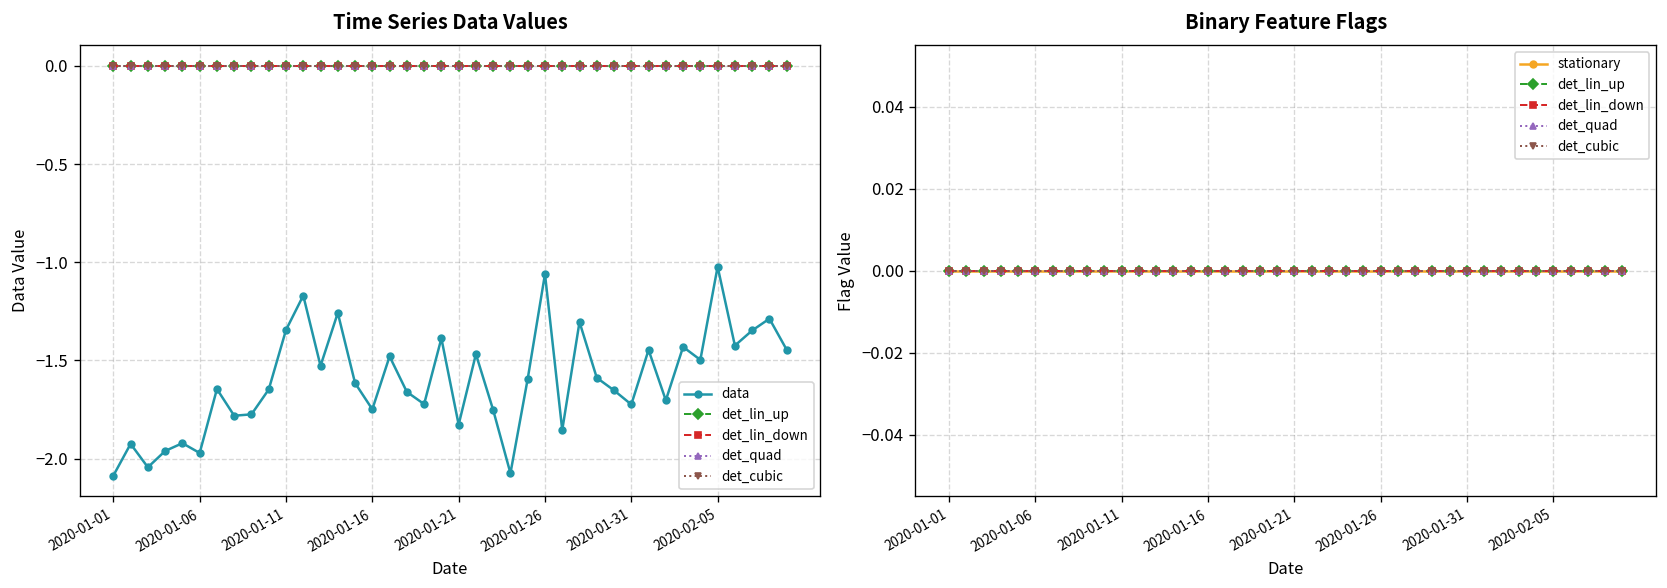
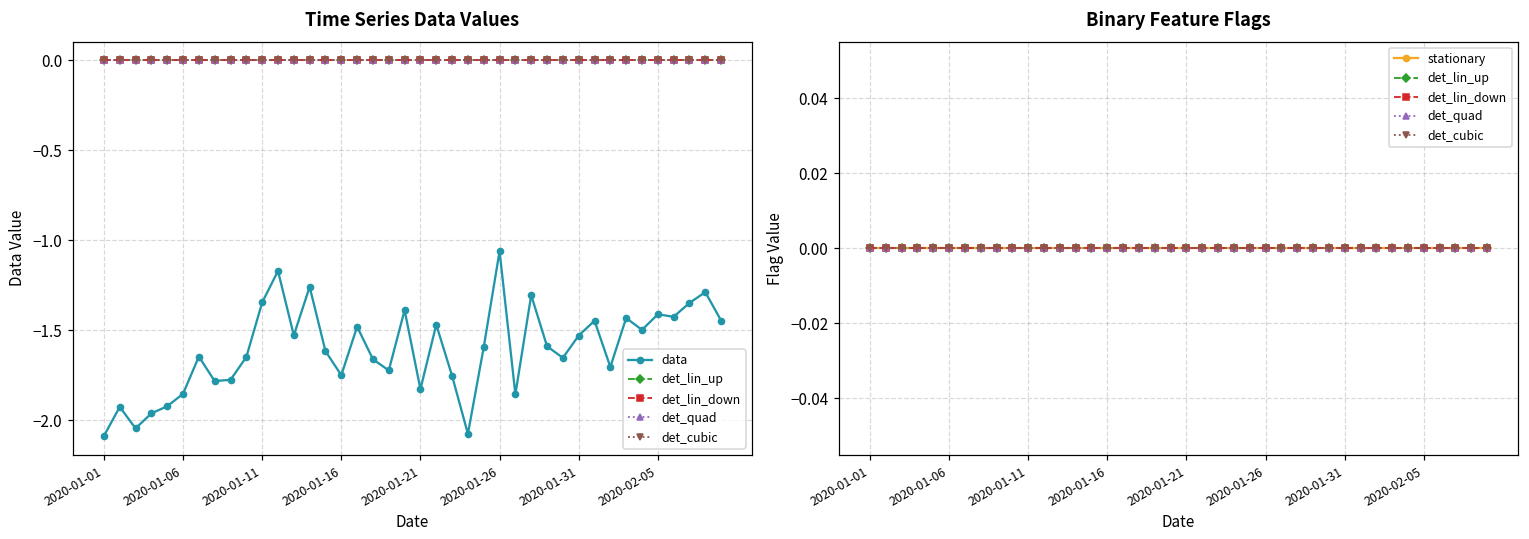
Time Series Data Values, data, 2020-01-06: -1.97 -> -1.85
Time Series Data Values, data, 2020-01-31: -1.72 -> -1.53
Time Series Data Values, data, 2020-02-05: -1.02 -> -1.41
